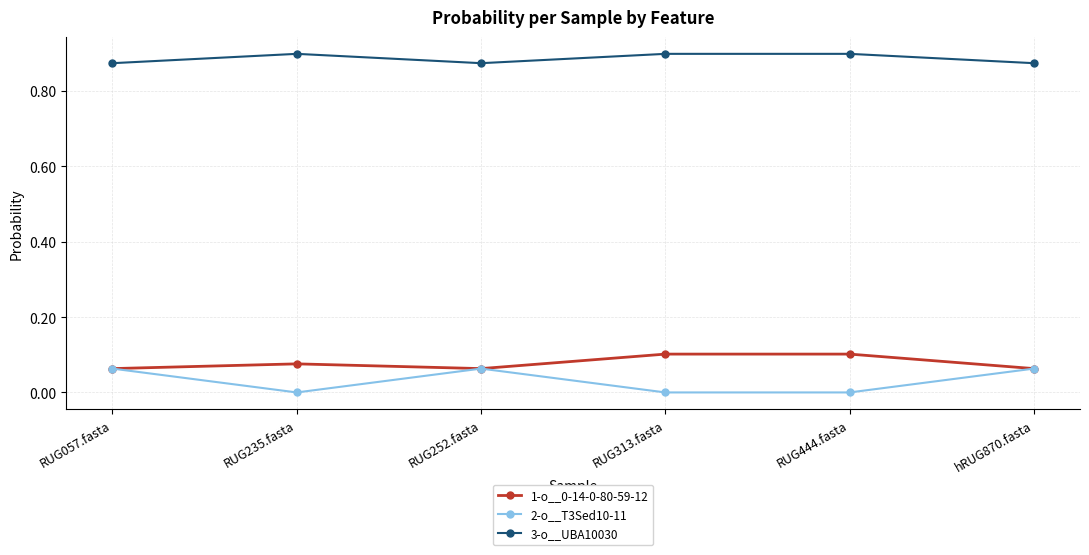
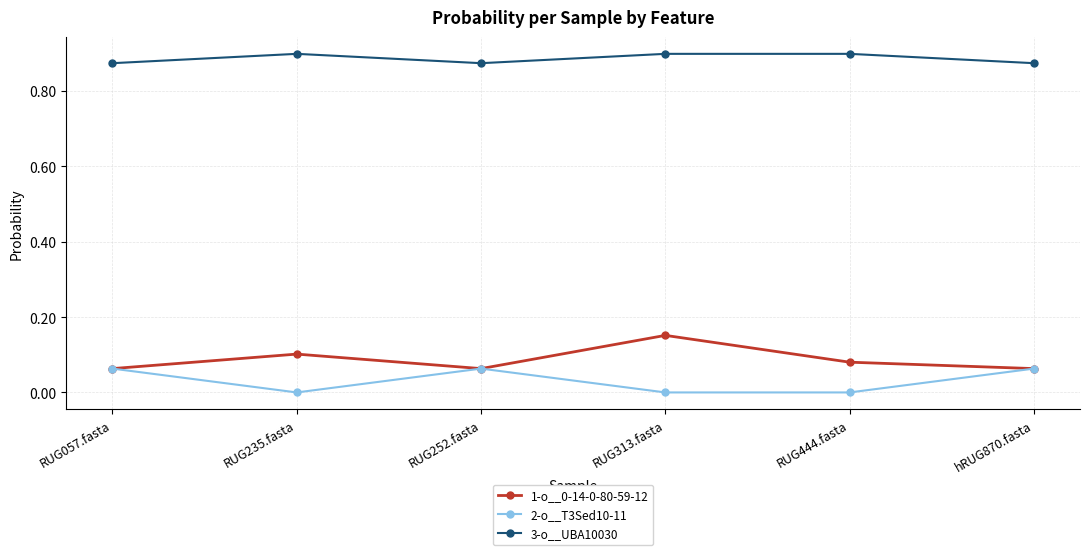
1-o__0-14-0-80-59-12, RUG235.fasta: 0.08 -> 0.10
1-o__0-14-0-80-59-12, RUG313.fasta: 0.10 -> 0.15
1-o__0-14-0-80-59-12, RUG444.fasta: 0.10 -> 0.08
